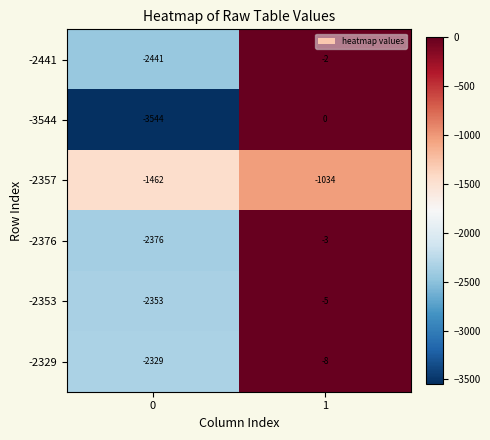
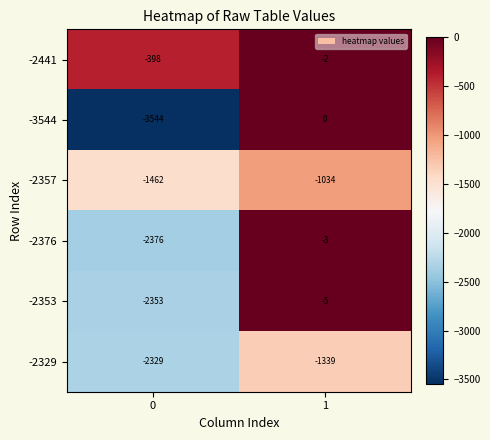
-2441, 0: -2441 -> -398
-2329, 1: -8 -> -1339
